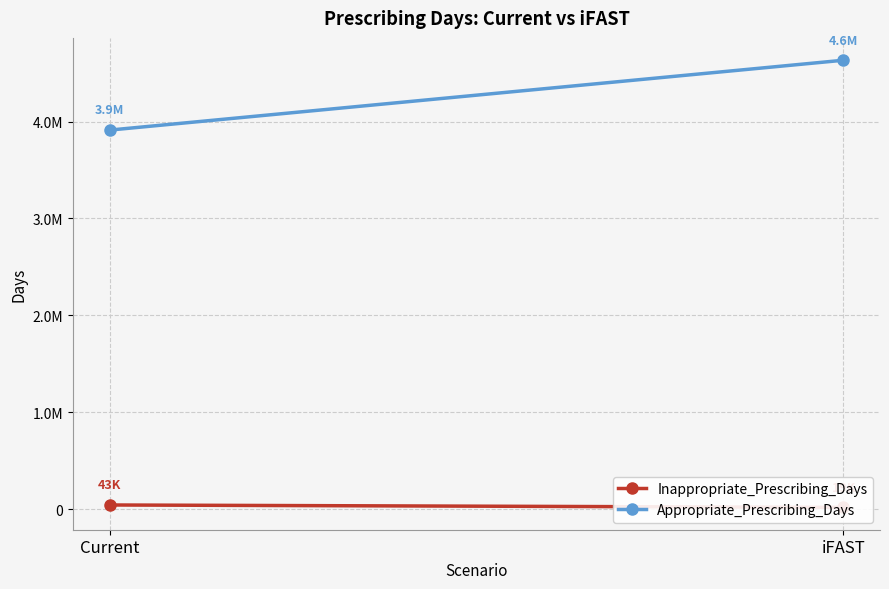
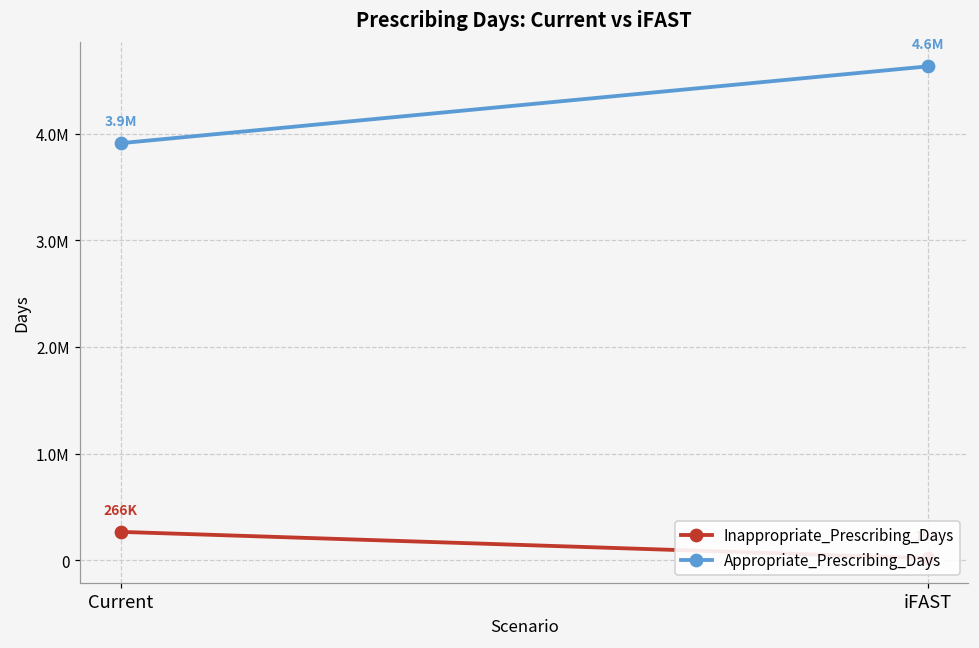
Inappropriate_Prescribing_Days, Current: 43K -> 266K
